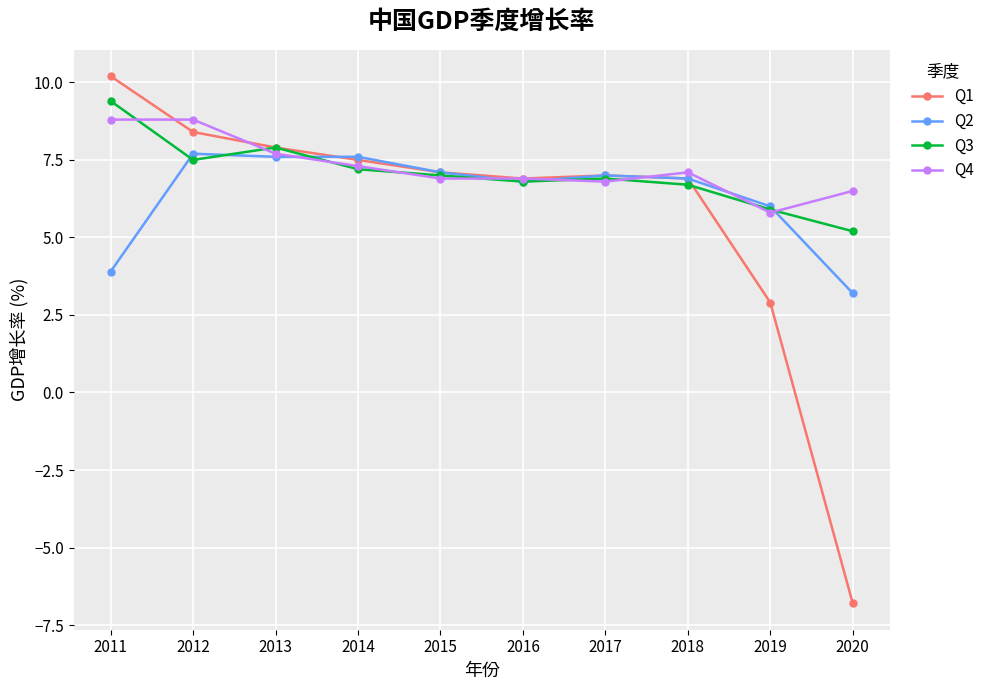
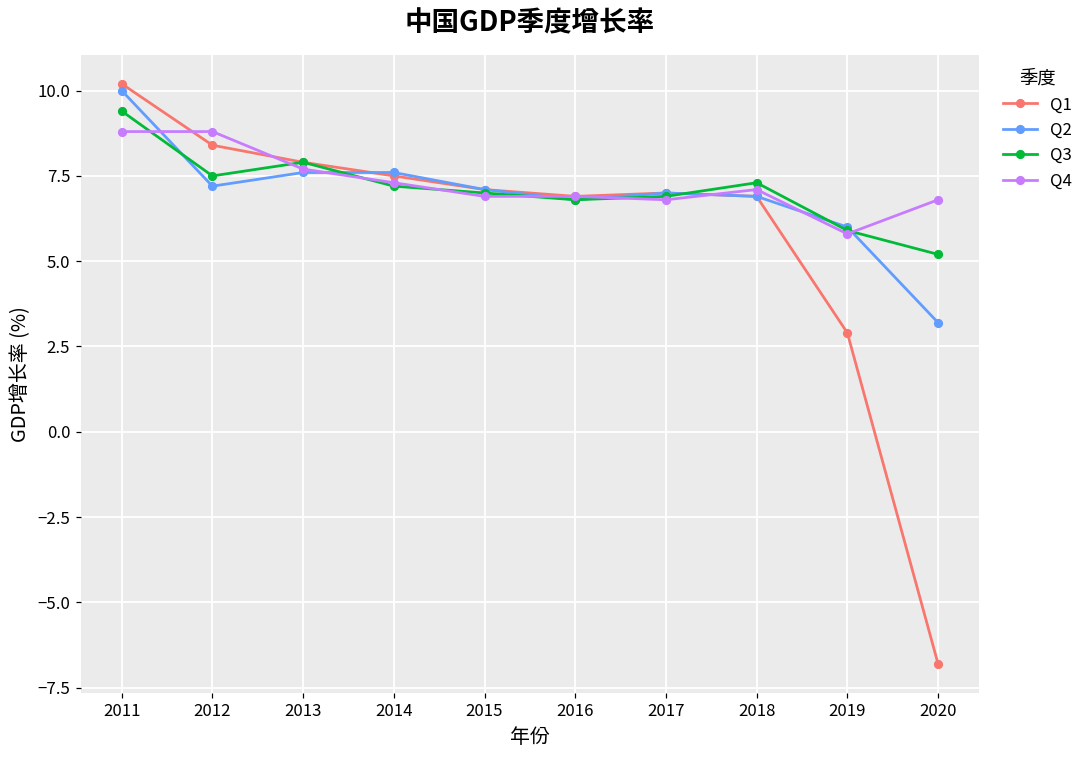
Q2, 2011: 3.9 -> 10.0
Q2, 2012: 7.7 -> 7.2
Q3, 2018: 6.7 -> 7.3
Q4, 2020: 6.5 -> 6.8
